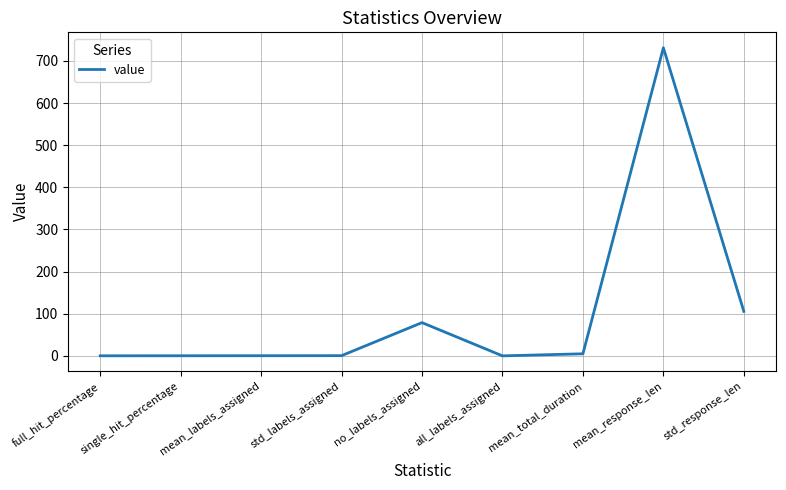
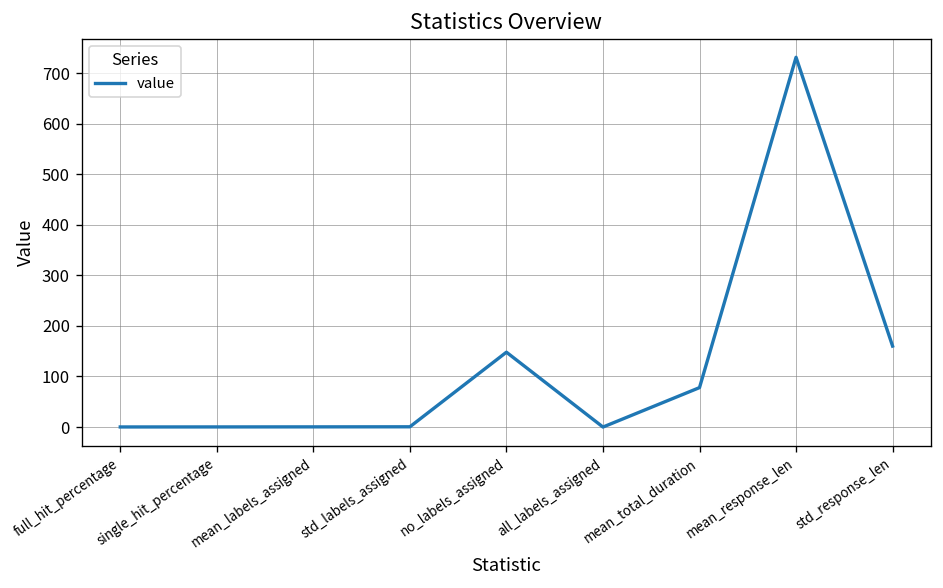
no_labels_assigned: 80 -> 150
mean_total_duration: 0 -> 80
std_response_len: 110 -> 160
